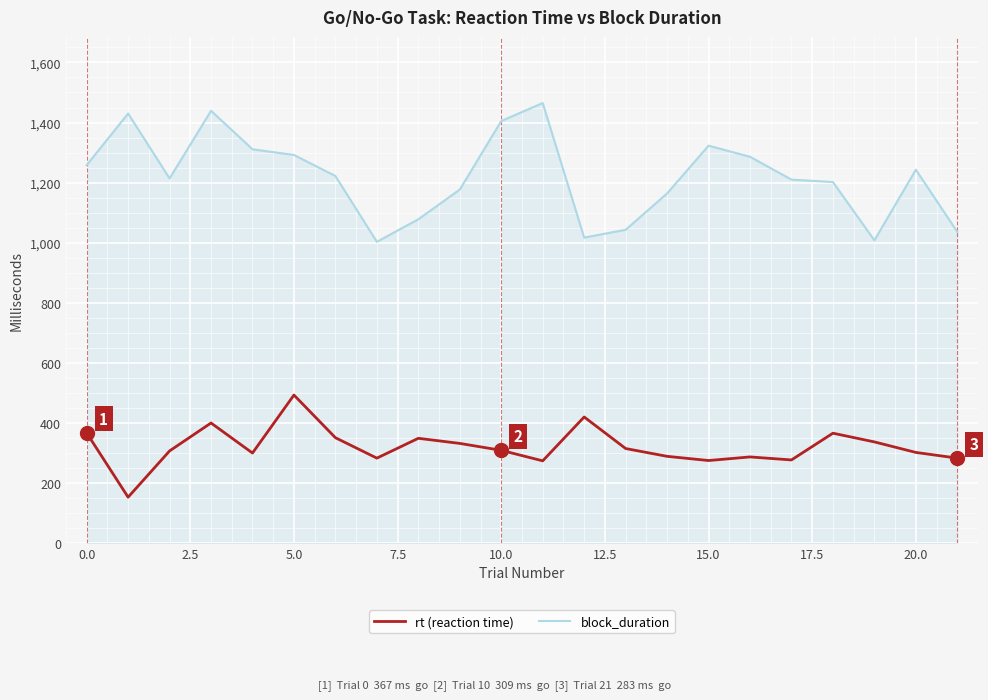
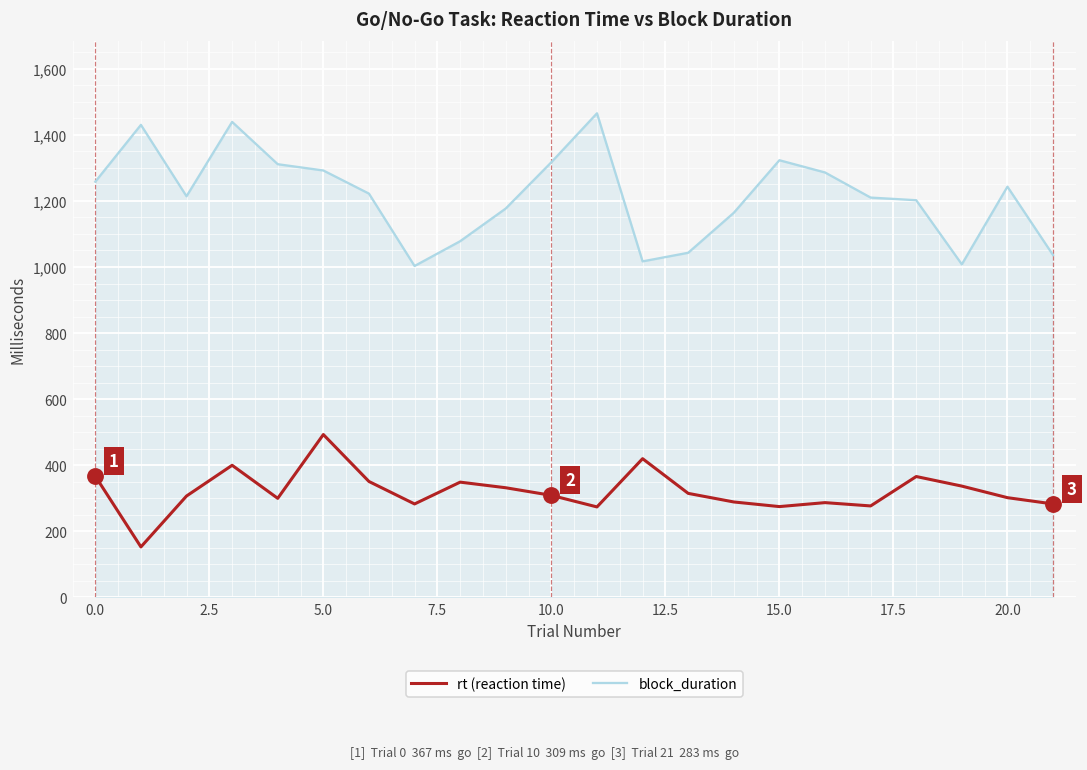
block_duration, 10.0: 1,410 -> 1,320
